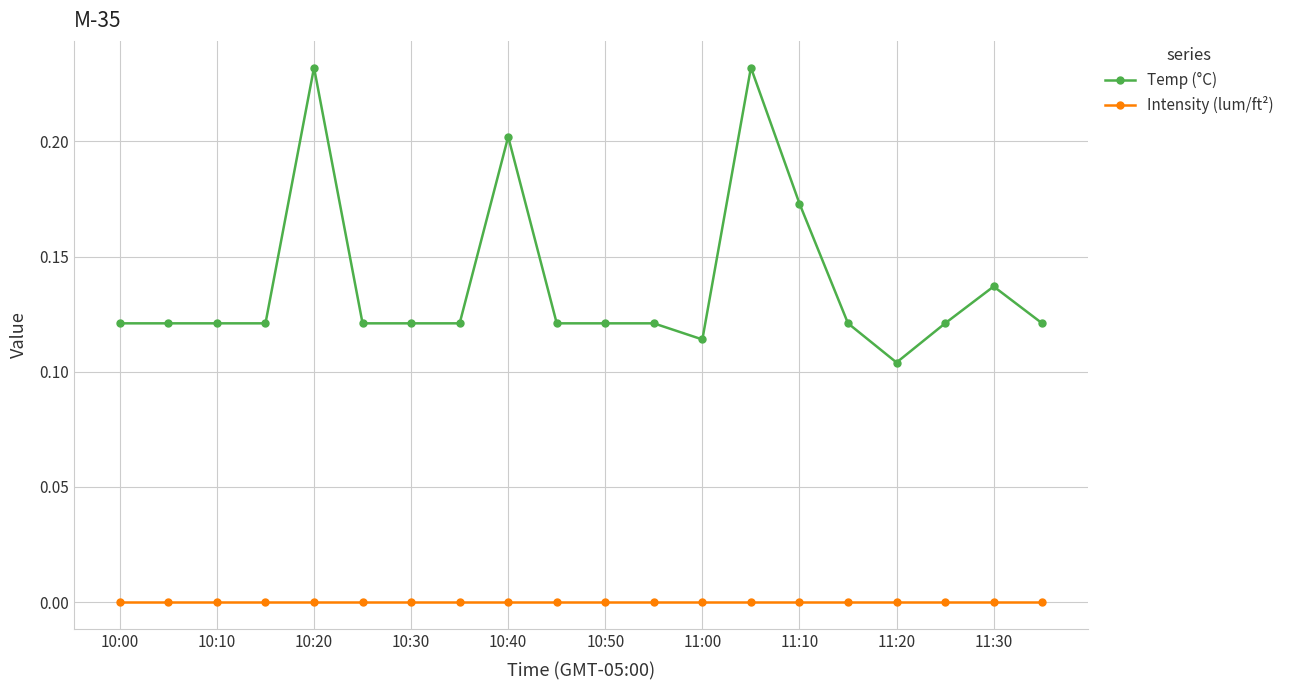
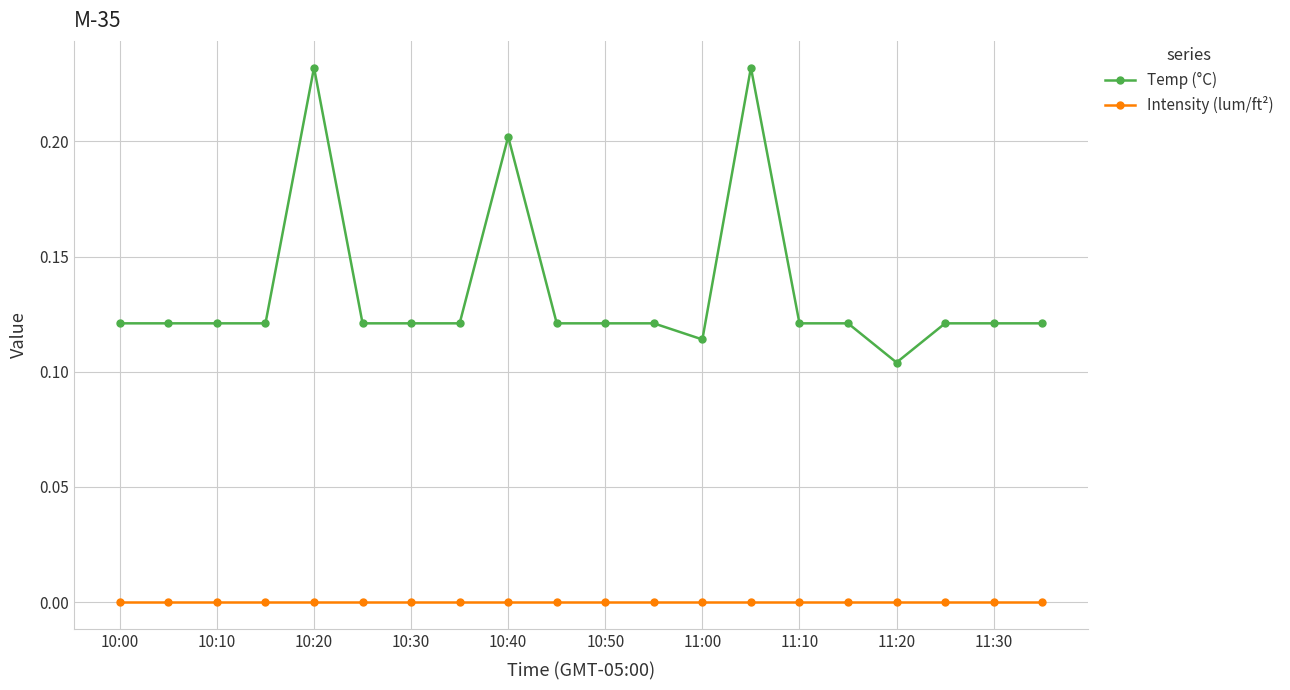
Temp (°C), 11:10: 0.173 -> 0.121
Temp (°C), 11:30: 0.137 -> 0.121
